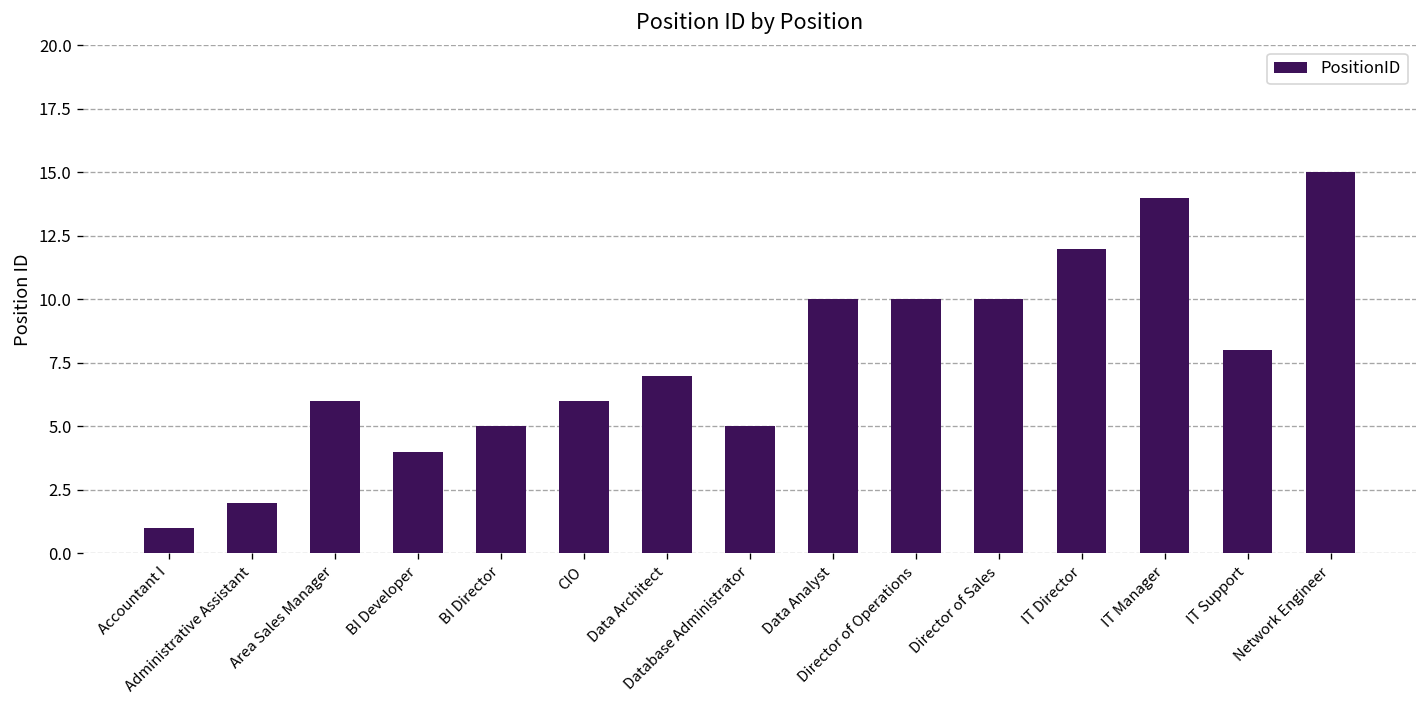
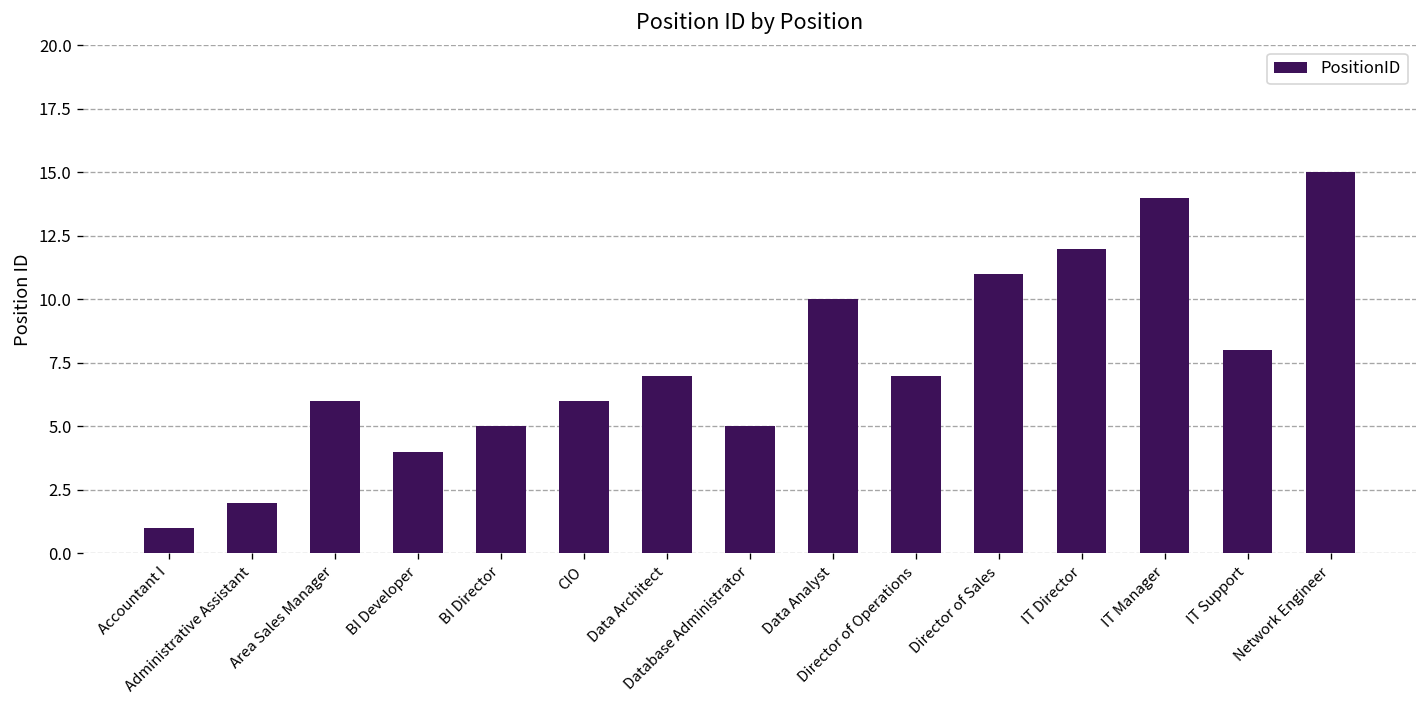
Director of Operations: 10 -> 7
Director of Sales: 10 -> 11
